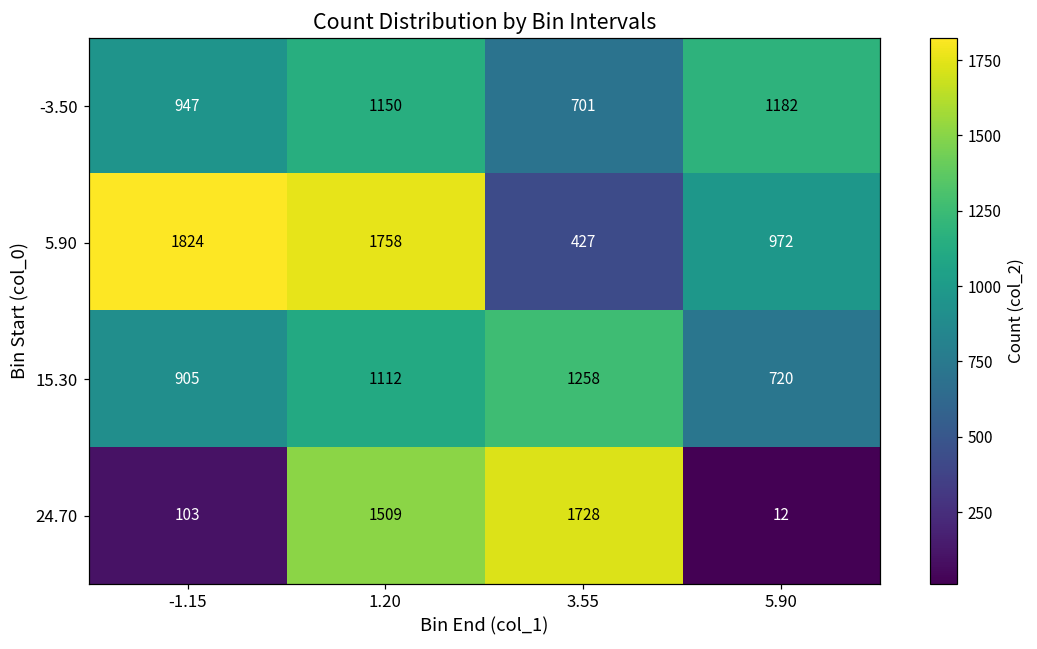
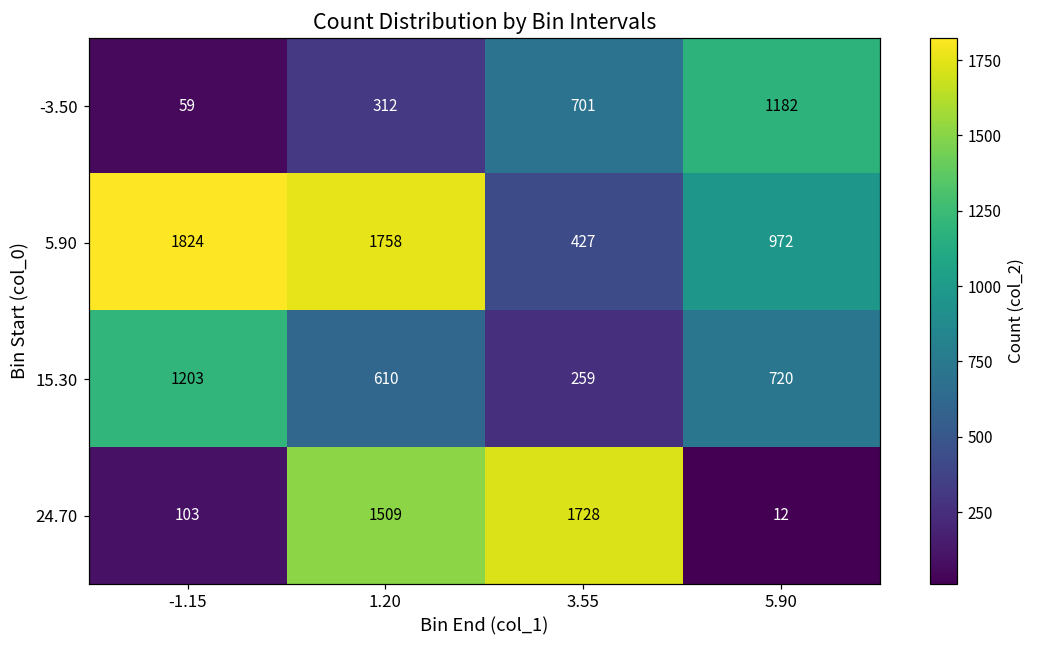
-3.50, -1.15: 947 -> 59
-3.50, 1.20: 1150 -> 312
15.30, -1.15: 905 -> 1203
15.30, 1.20: 1112 -> 610
15.30, 3.55: 1258 -> 259
